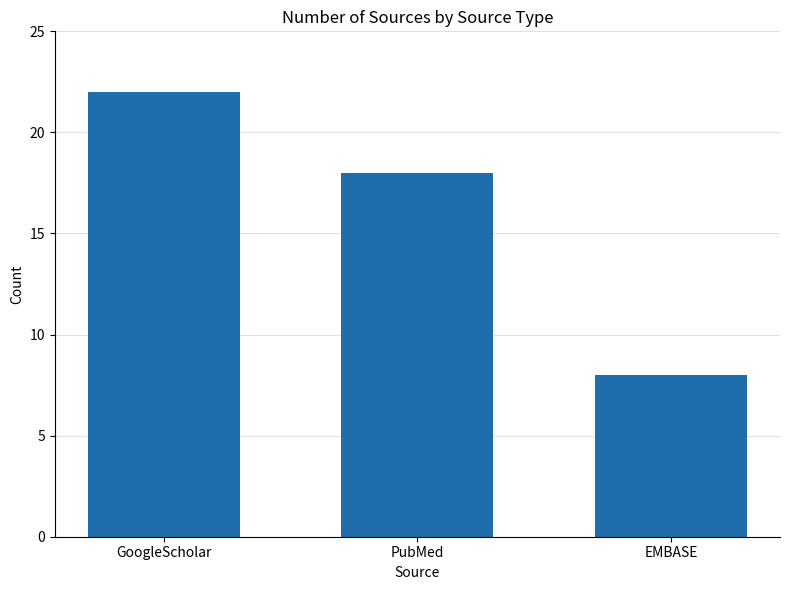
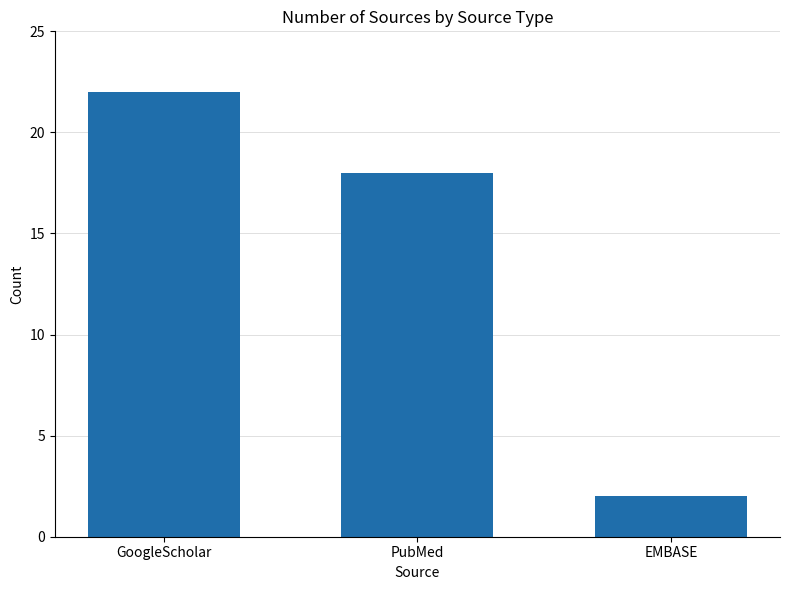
EMBASE: 8 -> 2
